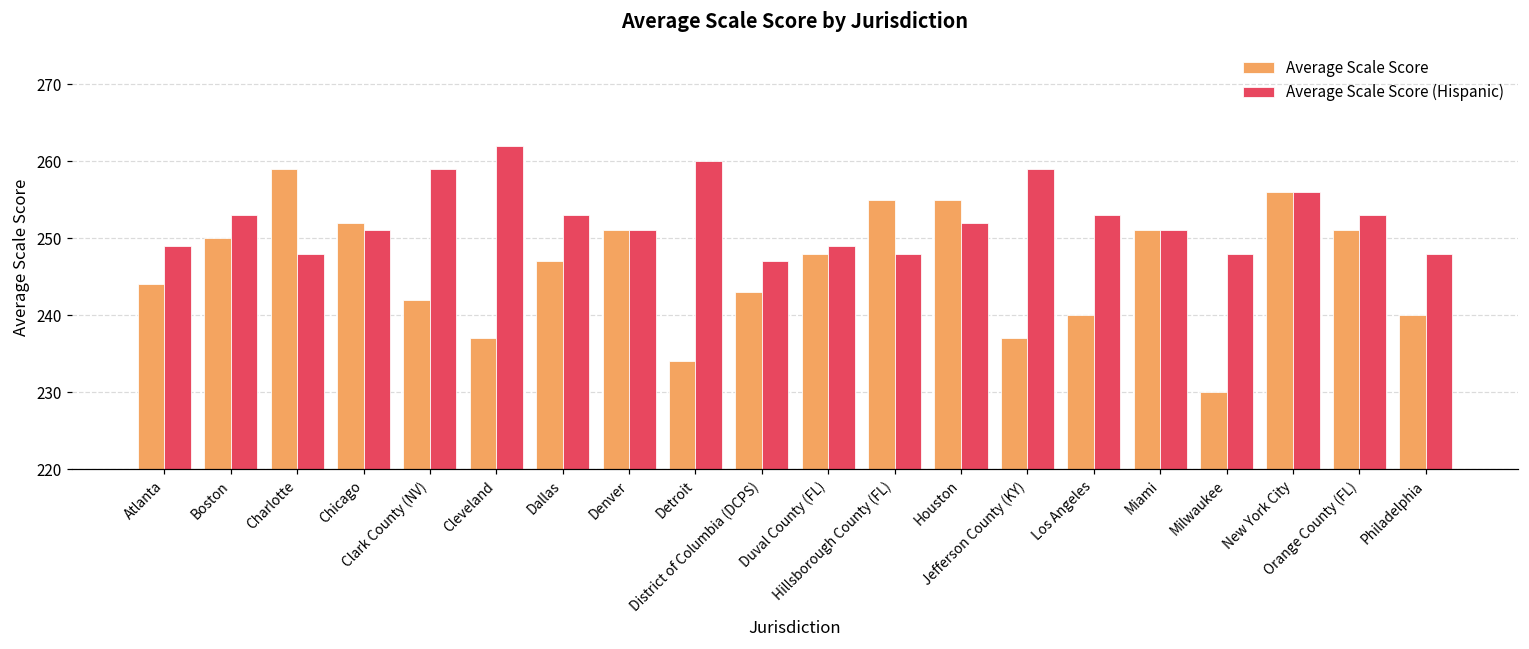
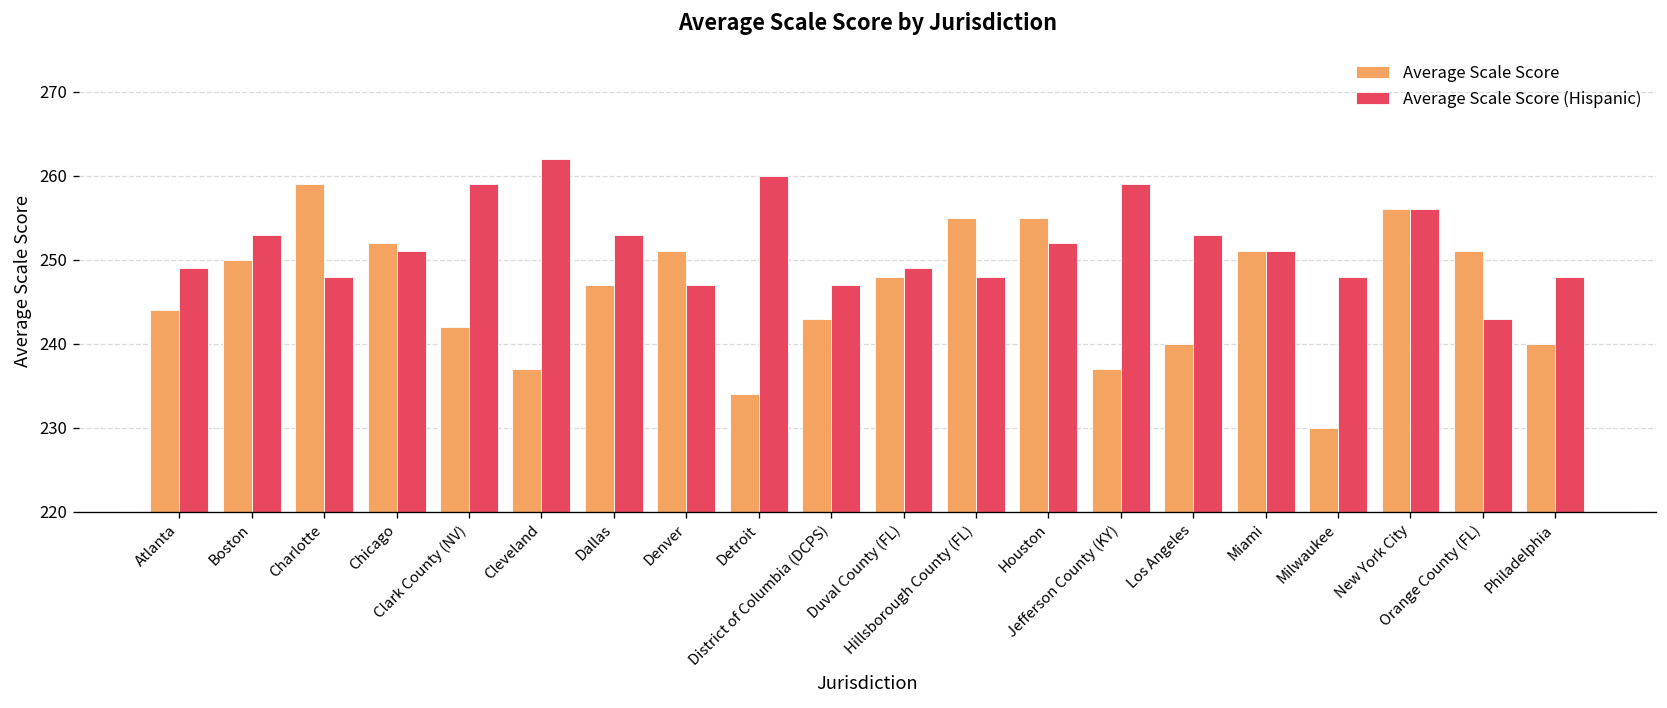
Average Scale Score (Hispanic), Denver: 251 -> 247
Average Scale Score (Hispanic), Orange County (FL): 253 -> 243
